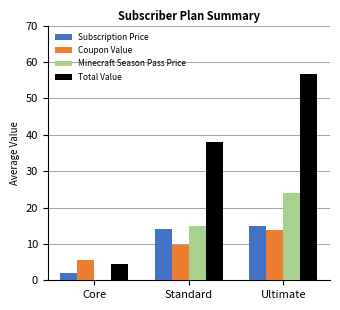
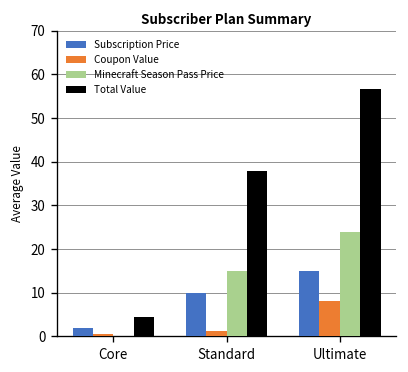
Coupon Value, Core: 6 -> 1
Subscription Price, Standard: 14 -> 10
Coupon Value, Standard: 10 -> 1
Coupon Value, Ultimate: 14 -> 8
